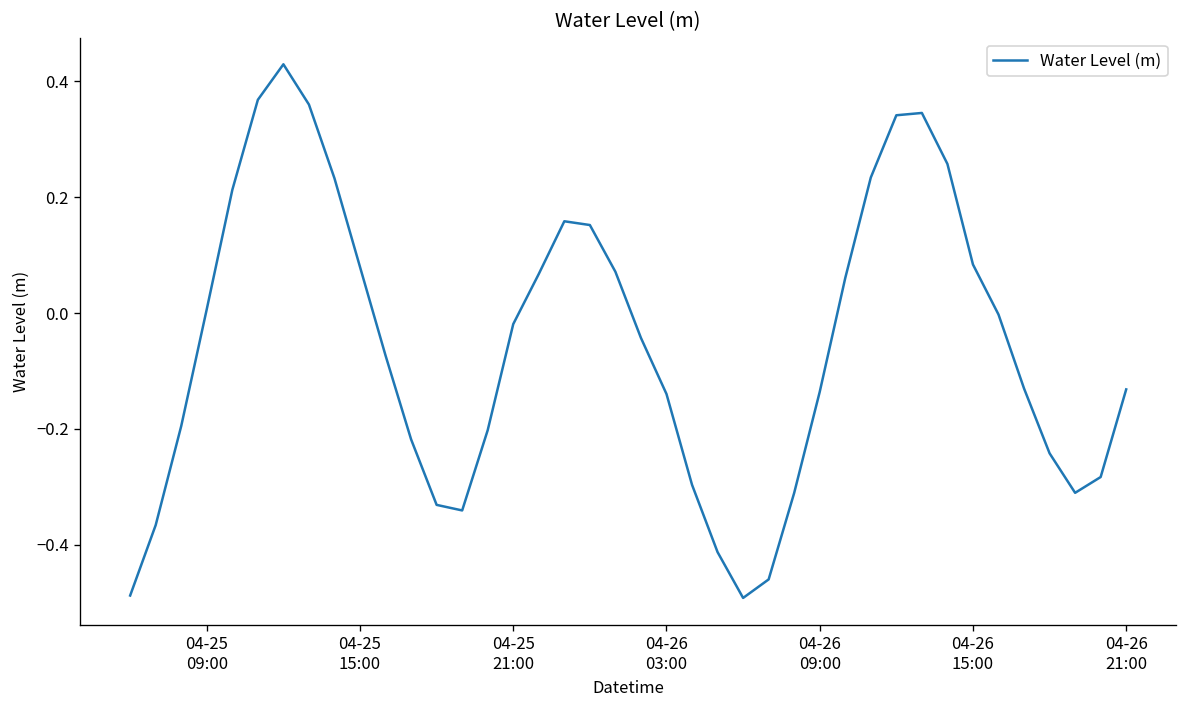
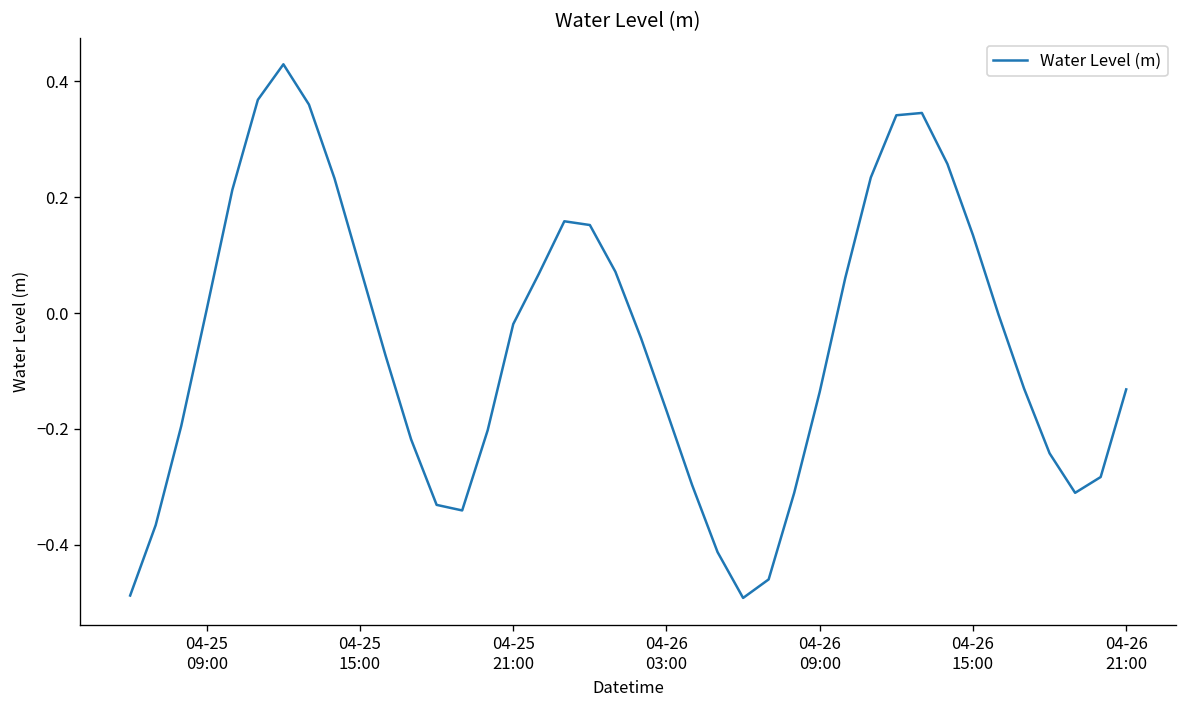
04-26 03:00: -0.14 -> -0.17
04-26 15:00: 0.08 -> 0.13
